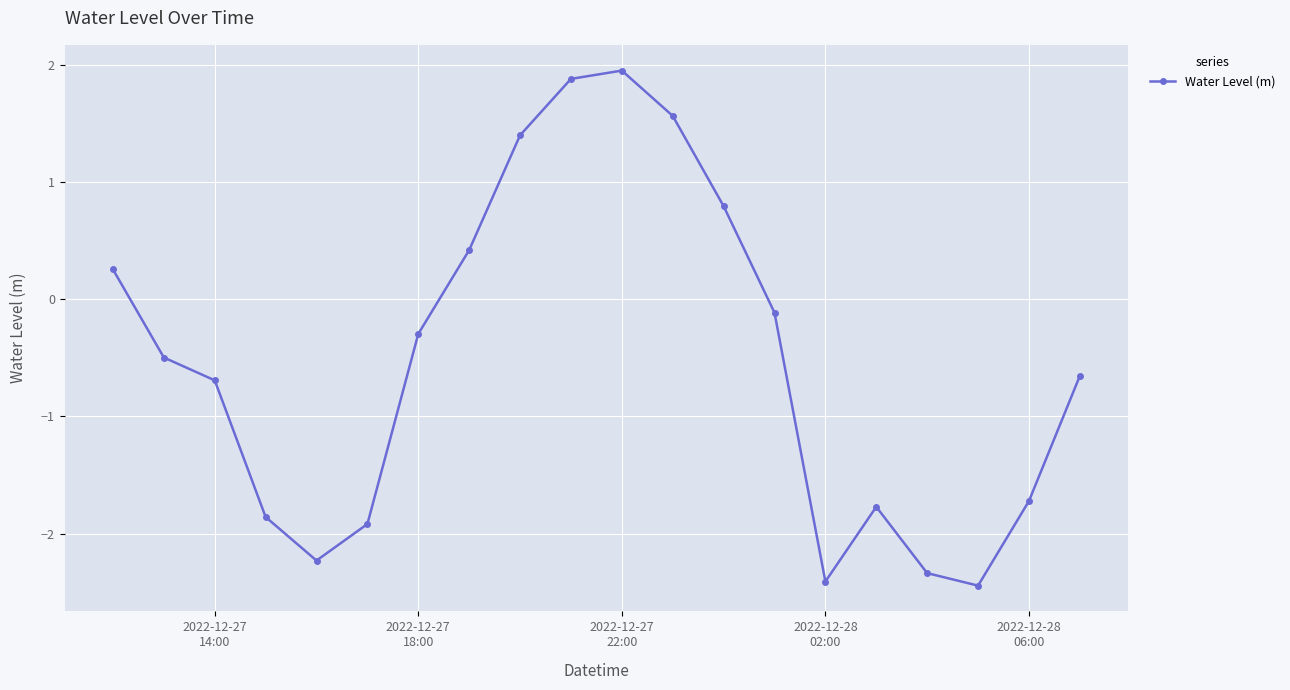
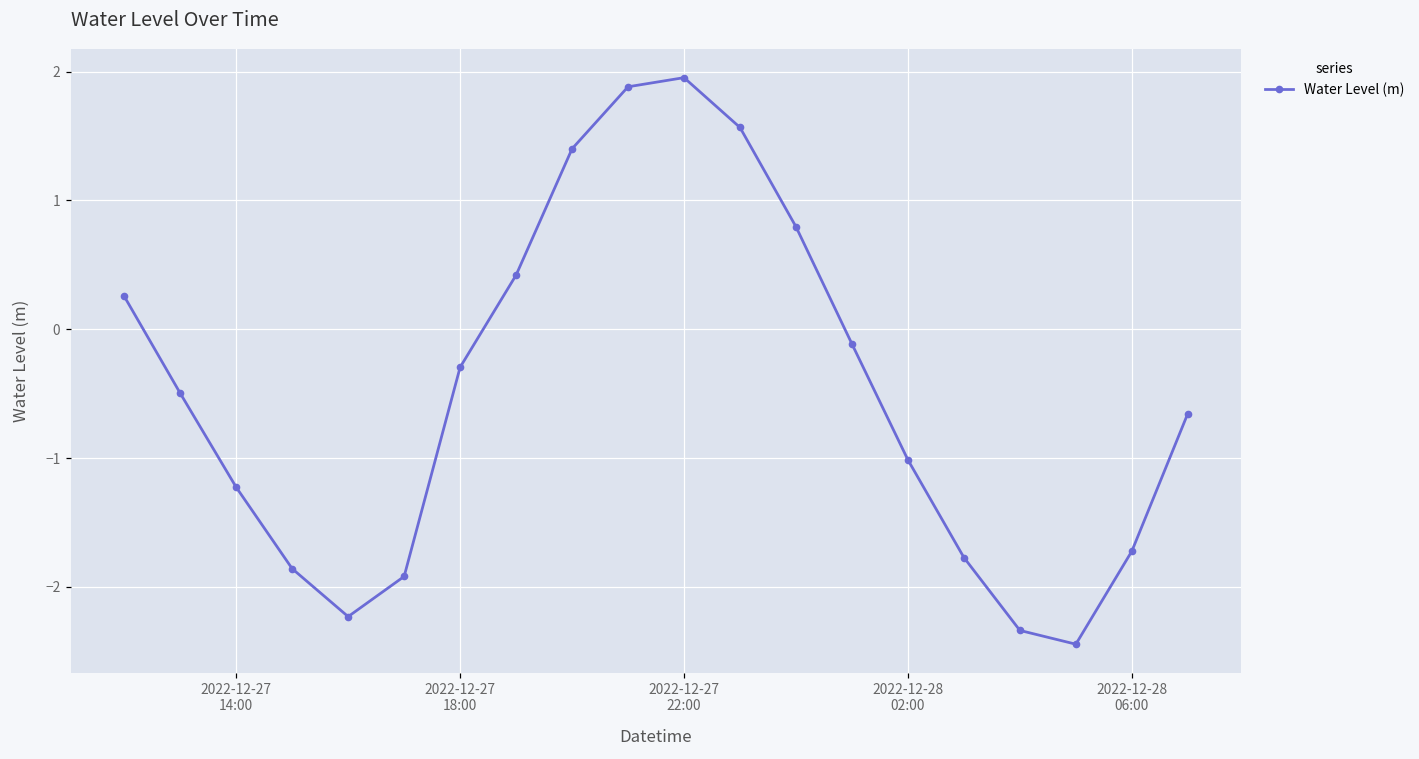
2022-12-27 14:00: -0.69 -> -1.23
2022-12-28 02:00: -2.41 -> -1.01
